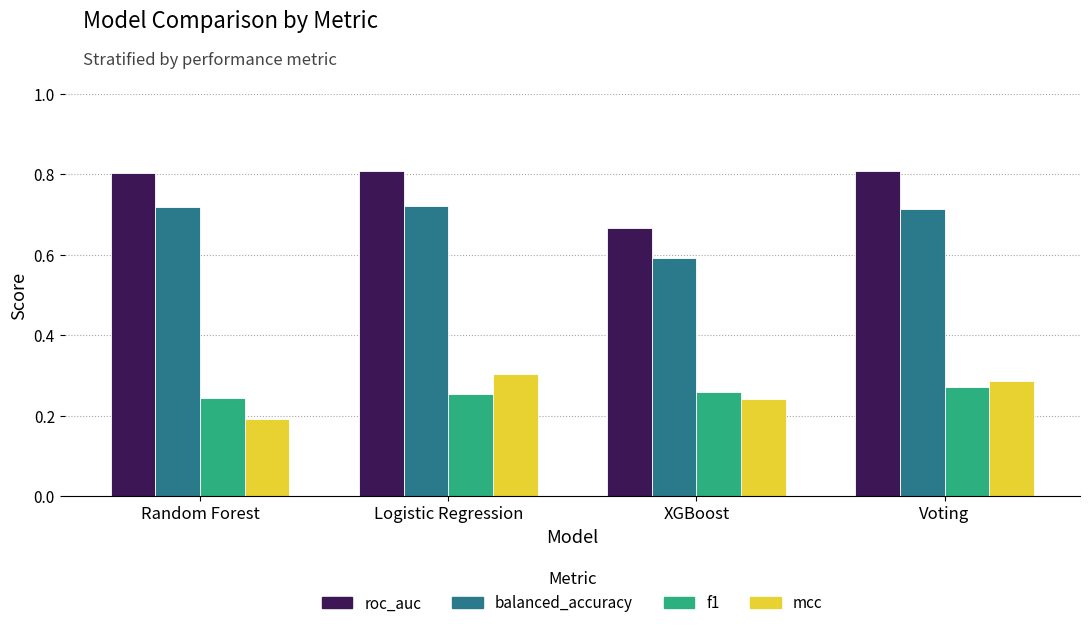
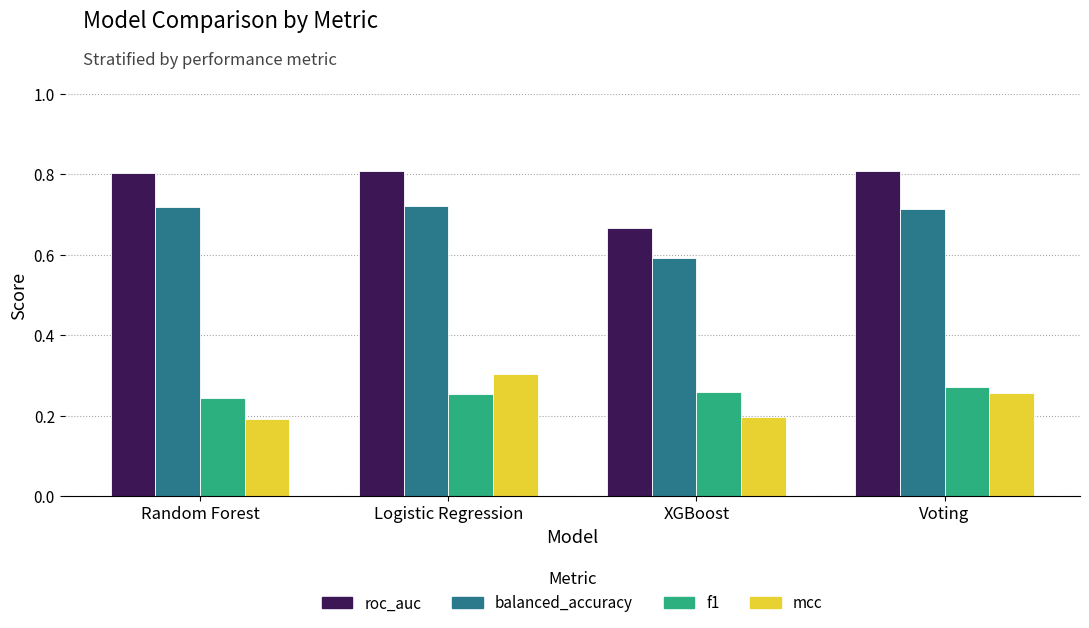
mcc, XGBoost: 0.24 -> 0.20
mcc, Voting: 0.29 -> 0.26
